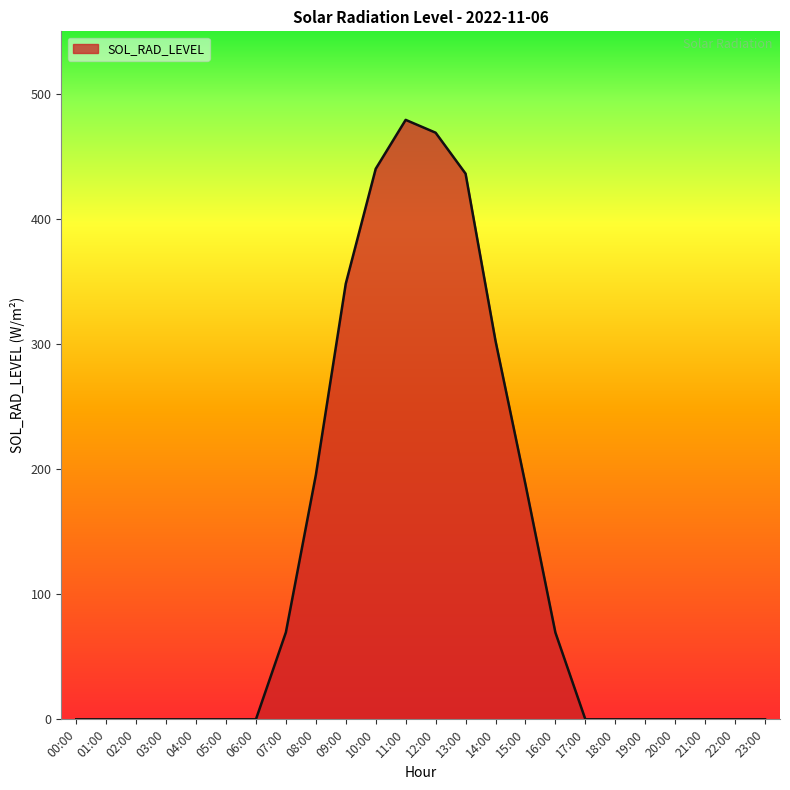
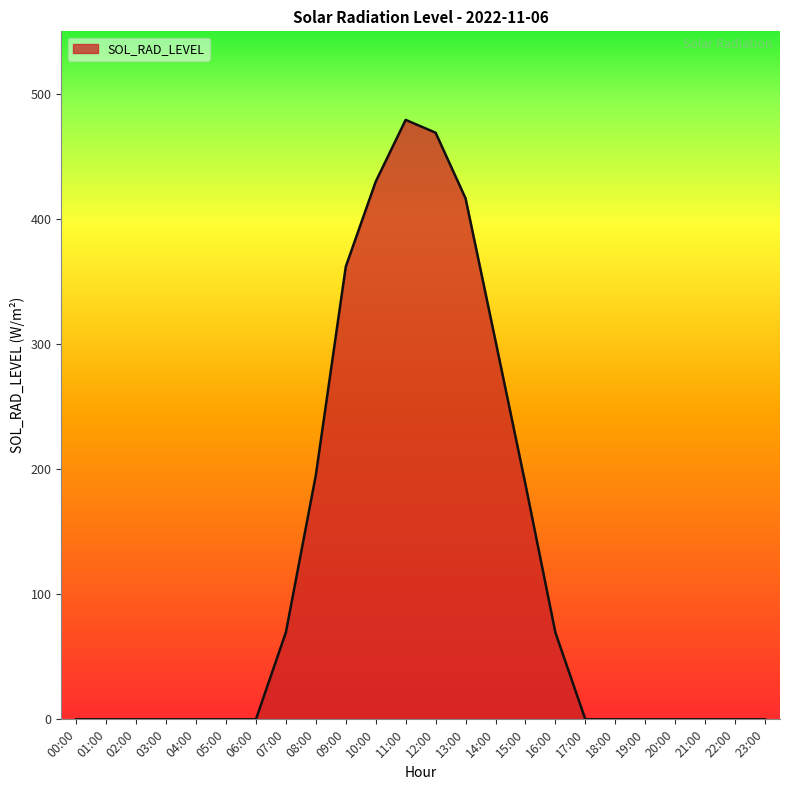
09:00: 348 -> 362
10:00: 440 -> 430
13:00: 436 -> 416
